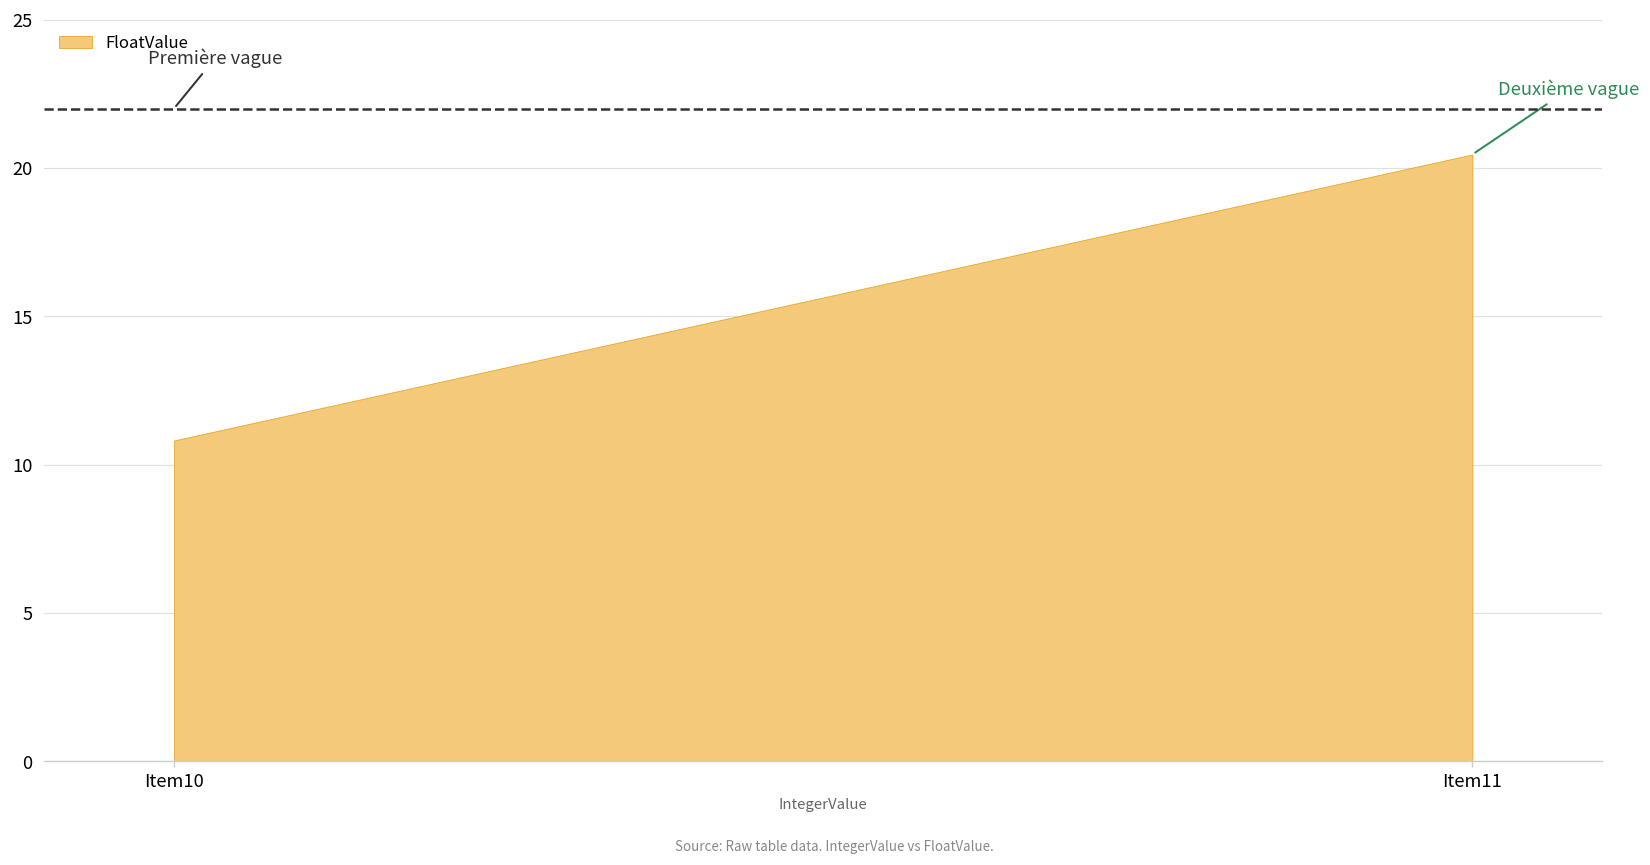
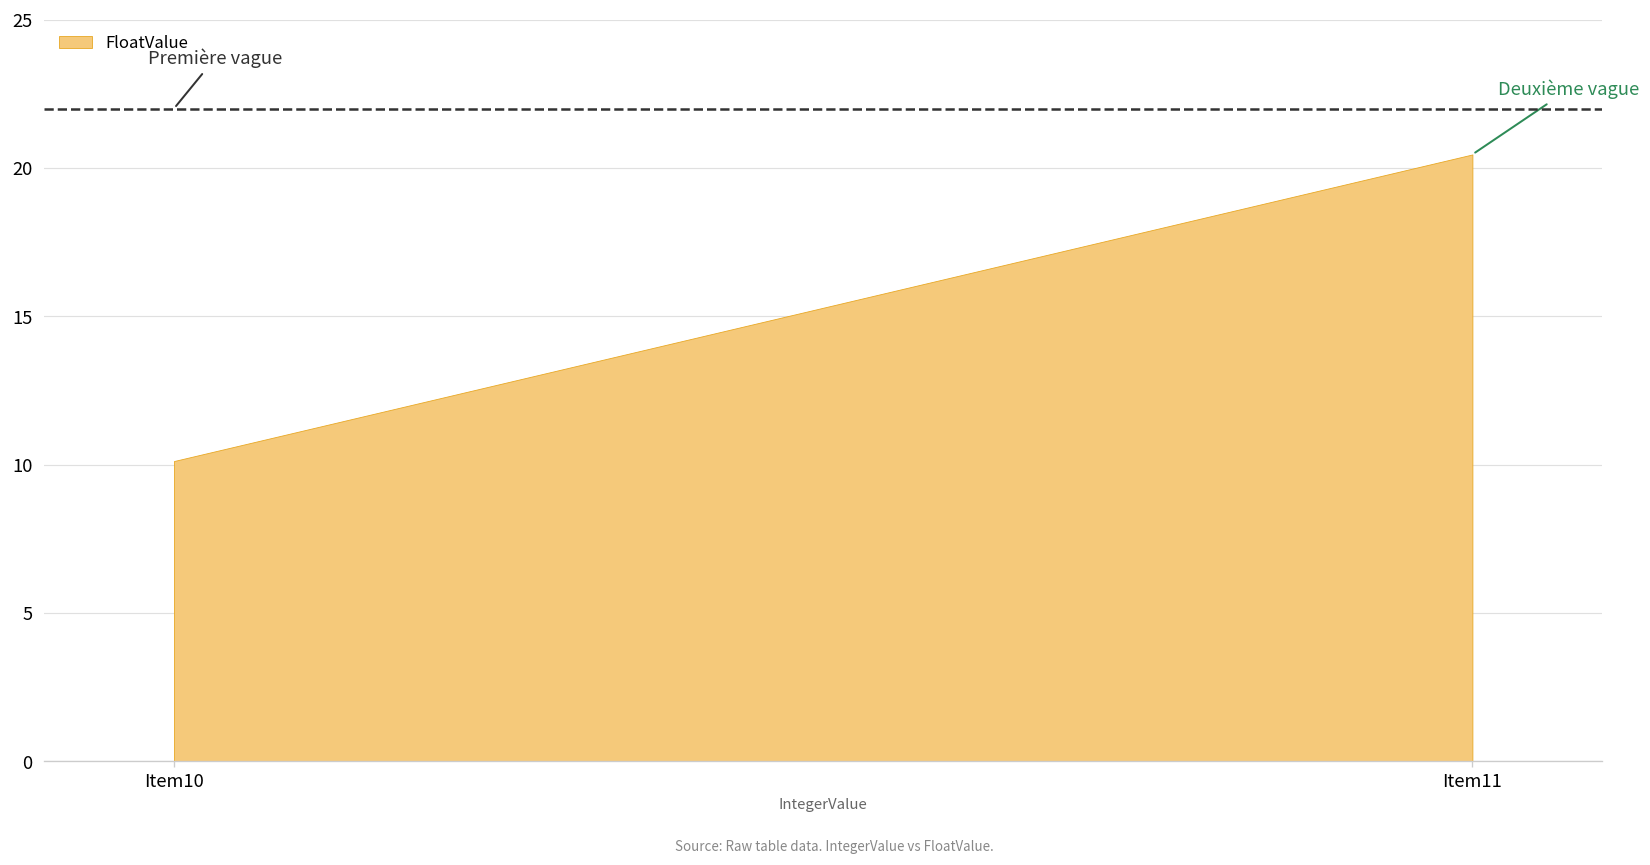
Item10: 10.8 -> 10.1
